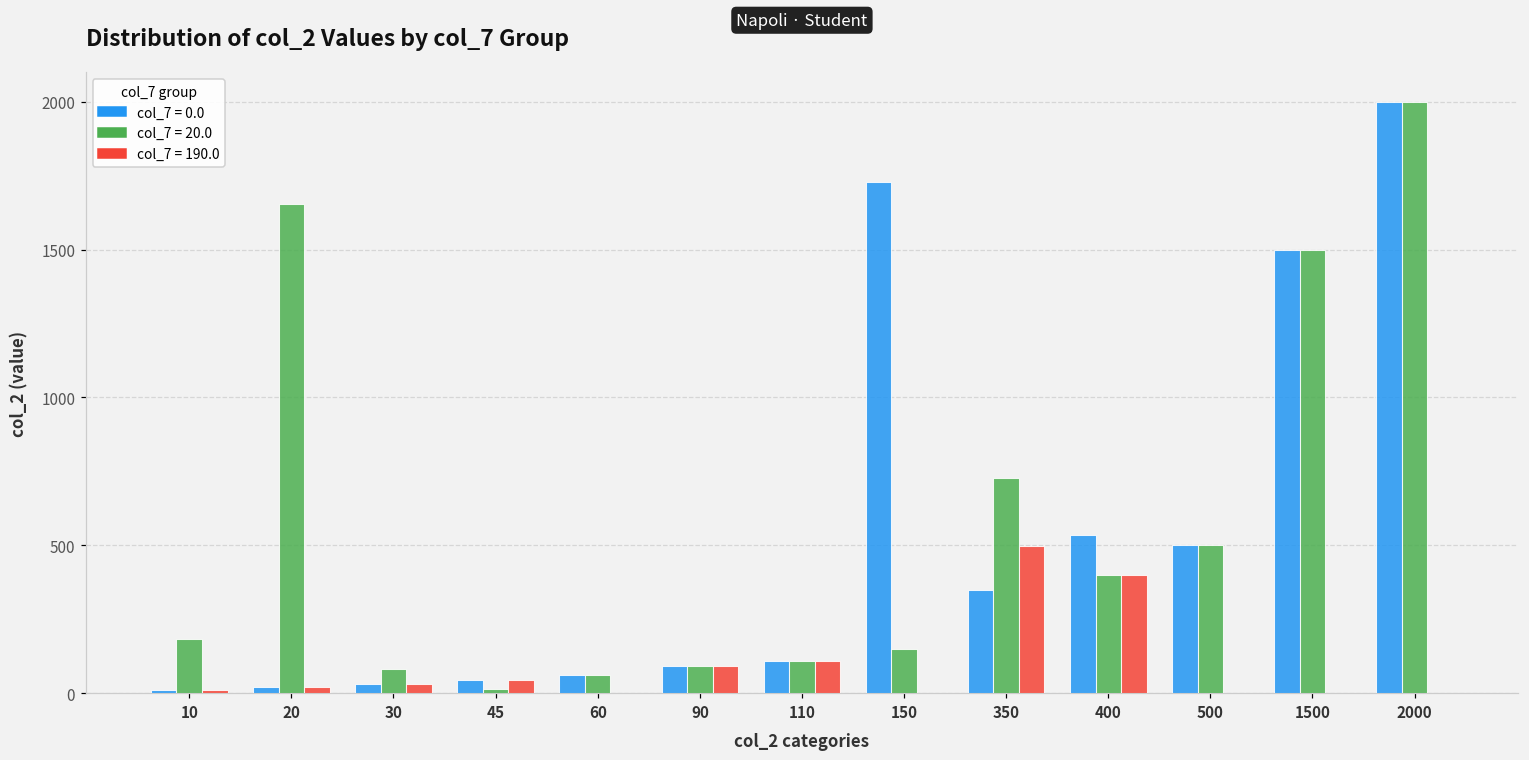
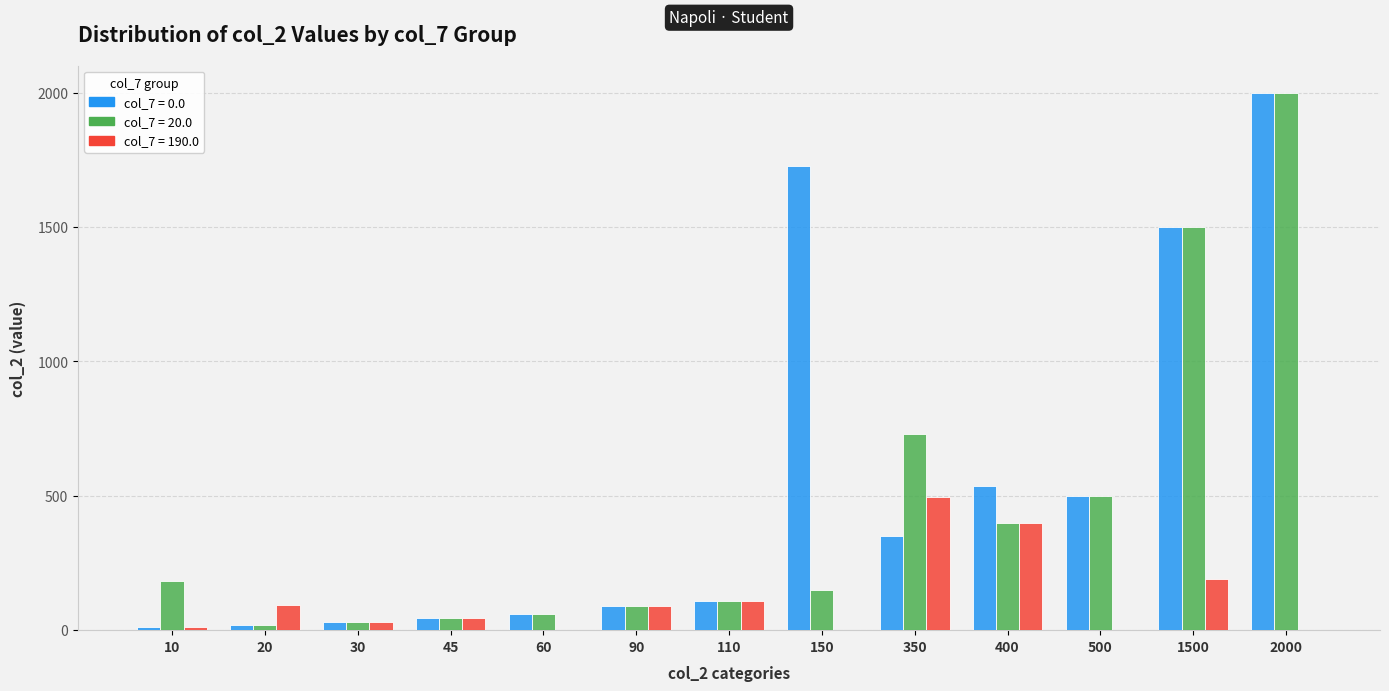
col_7 = 20.0, 20: 1660 -> 20
col_7 = 190.0, 20: 20 -> 90
col_7 = 20.0, 30: 80 -> 30
col_7 = 20.0, 45: 20 -> 50
col_7 = 190.0, 1500: 0 -> 190
